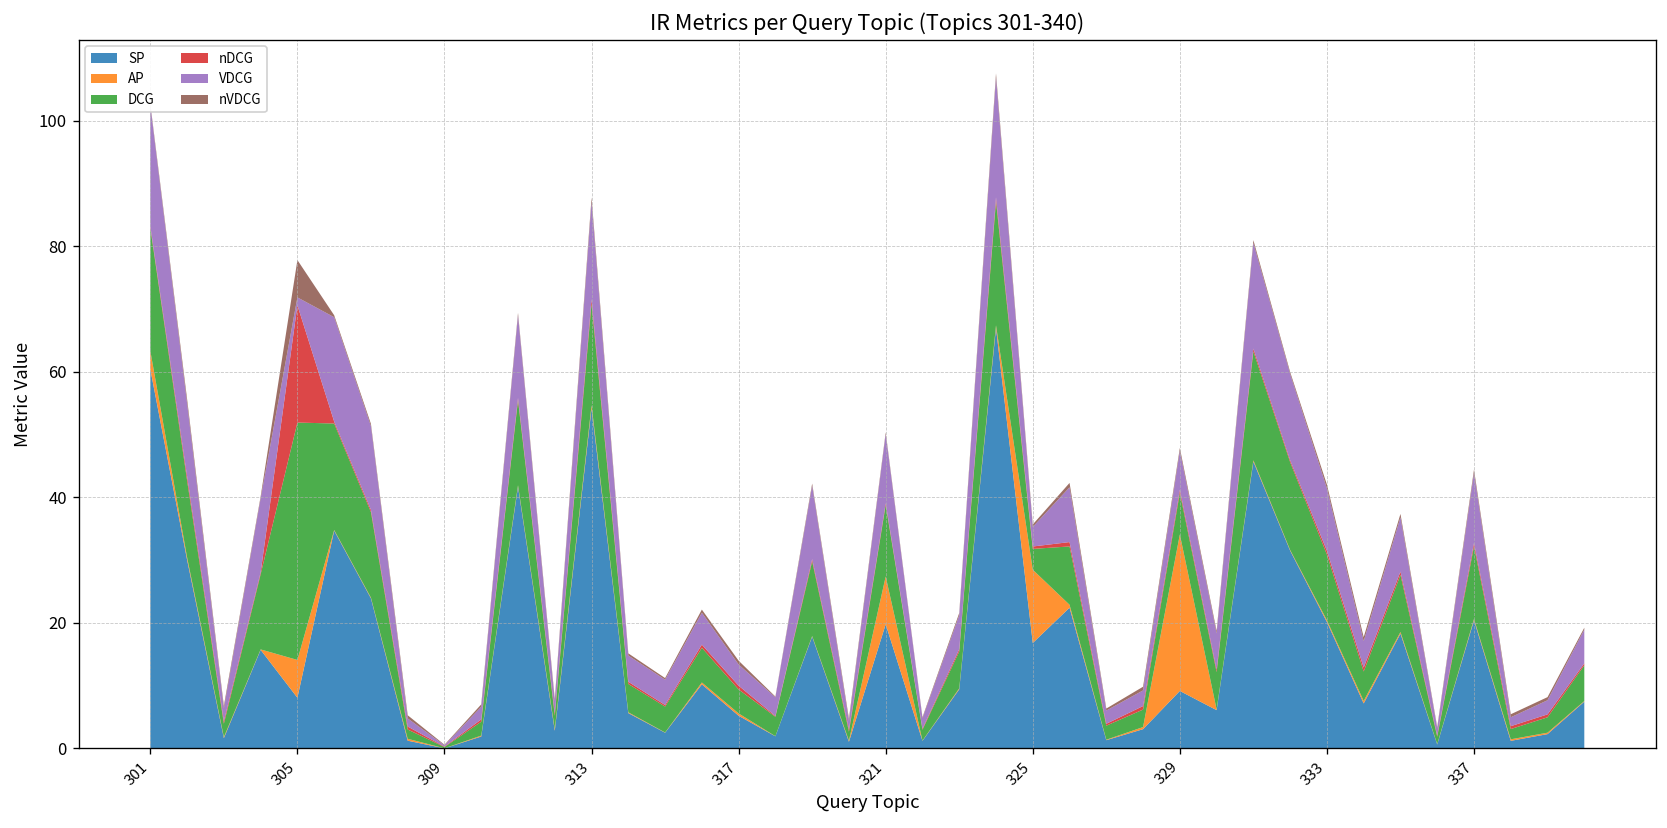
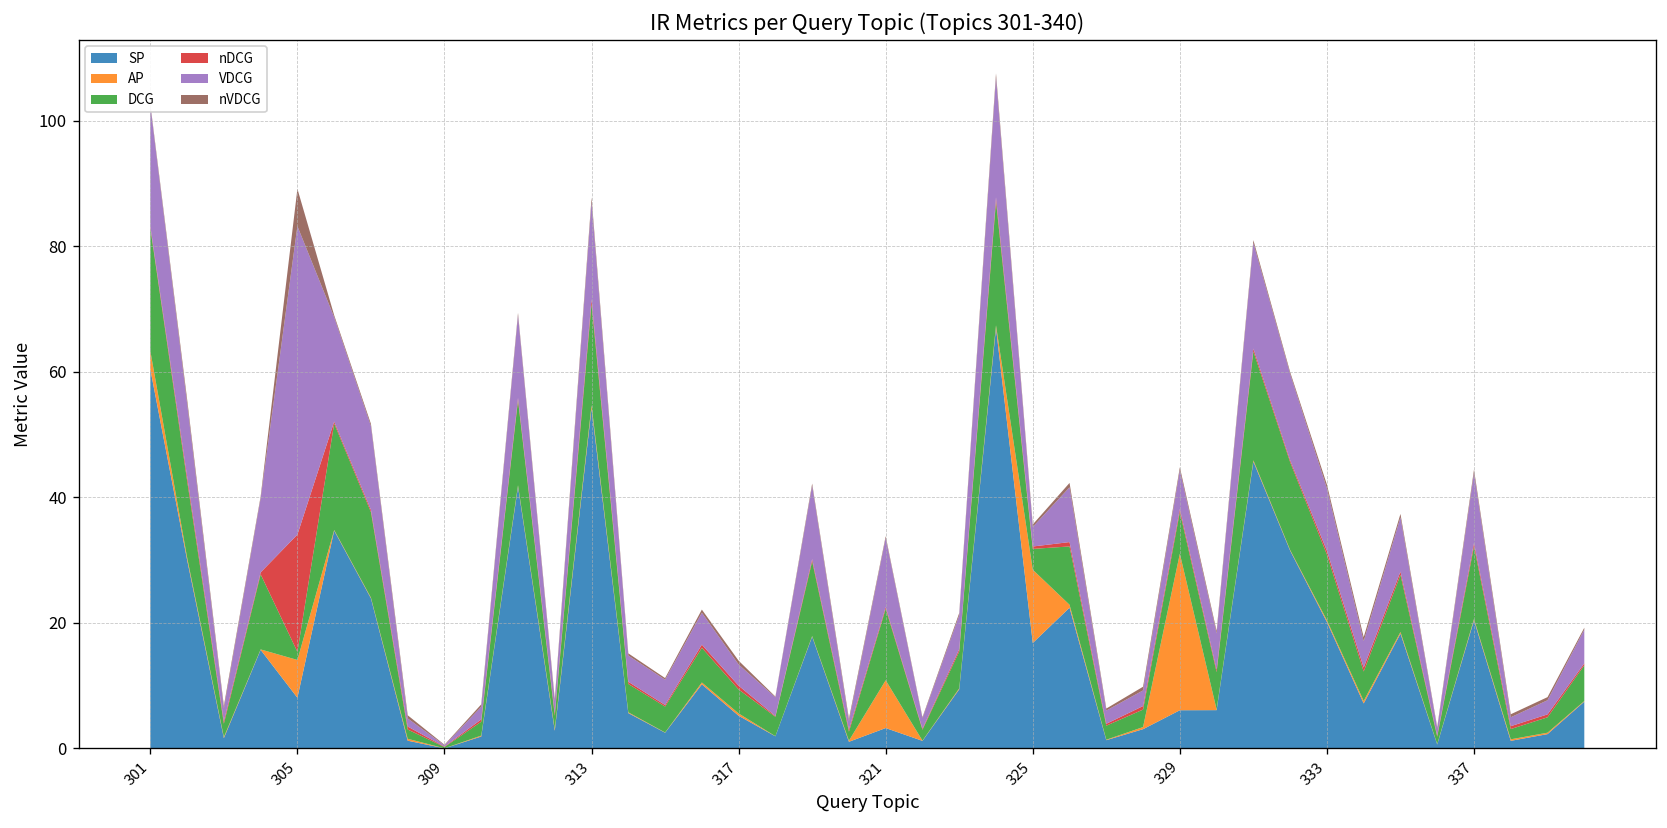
DCG, 305: 38 -> 1
VDCG, 305: 1 -> 49
SP, 321: 20 -> 3
SP, 329: 9 -> 6
